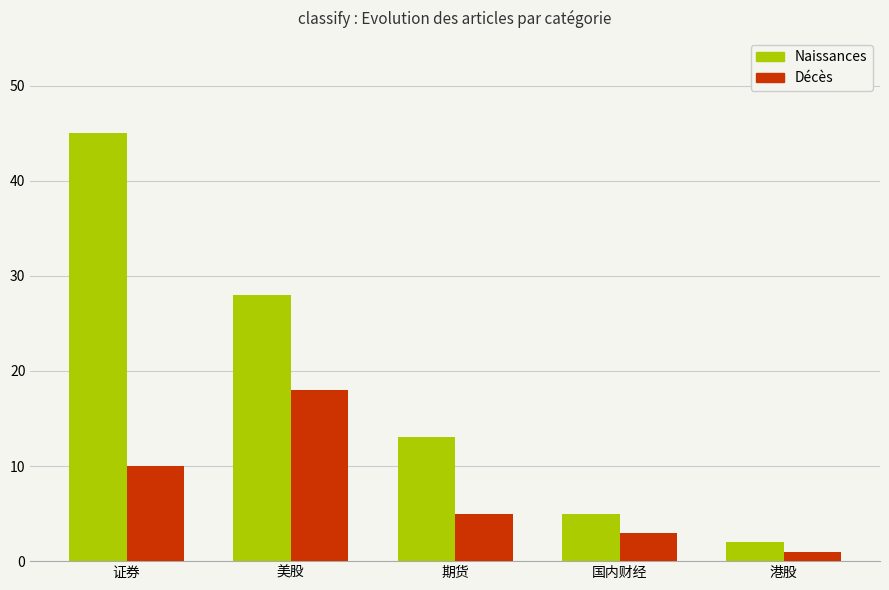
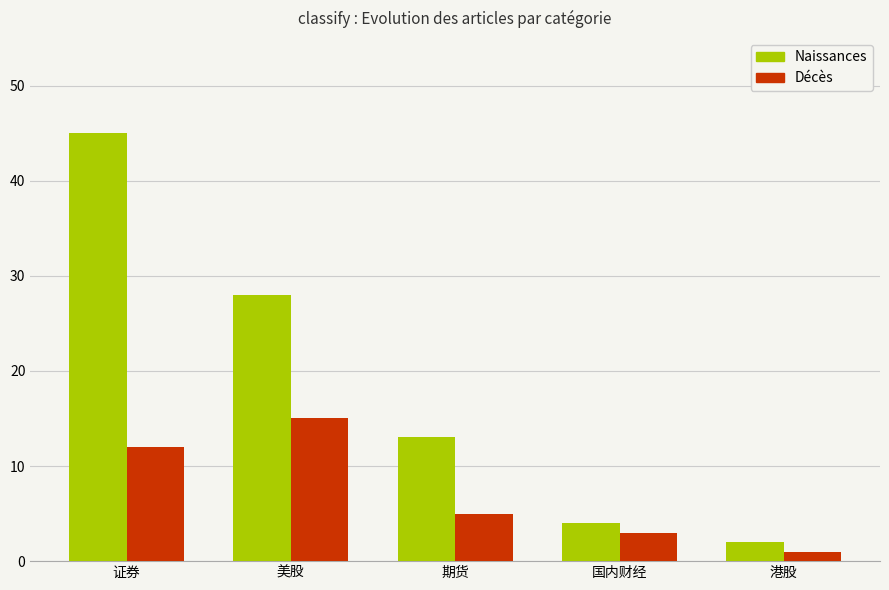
Décès, 证券: 10 -> 12
Décès, 美股: 18 -> 15
Naissances, 国内财经: 5 -> 4
